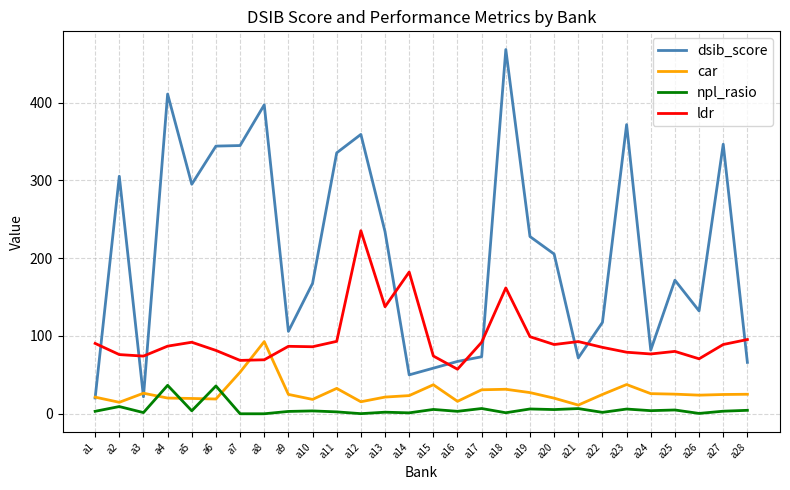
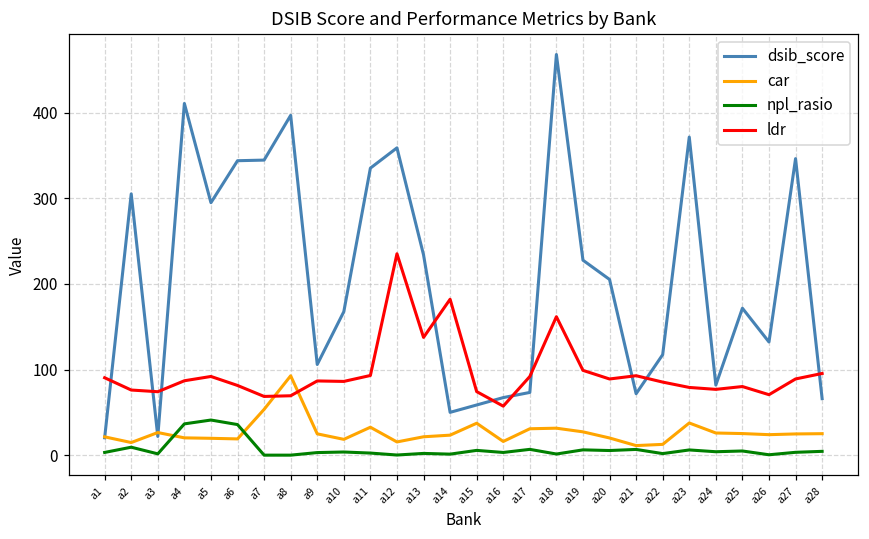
npl_rasio, a5: 0 -> 40
car, a22: 20 -> 10
